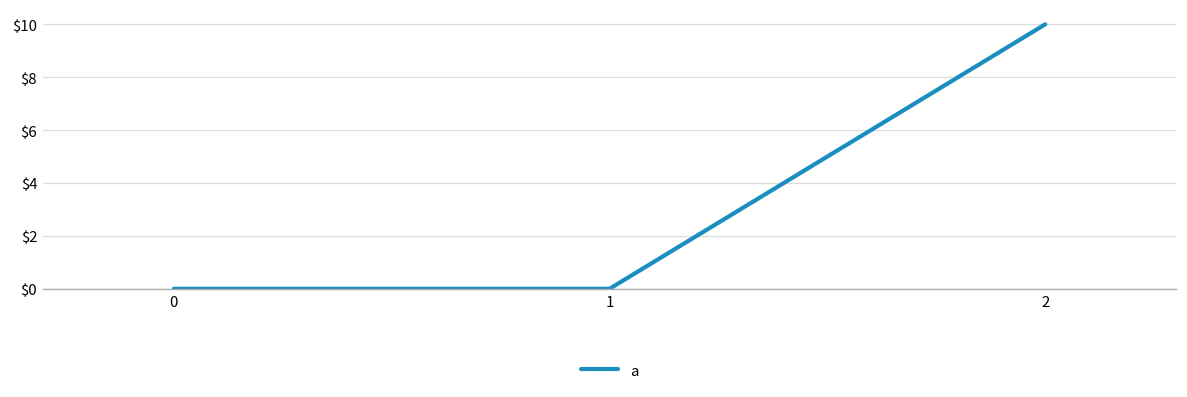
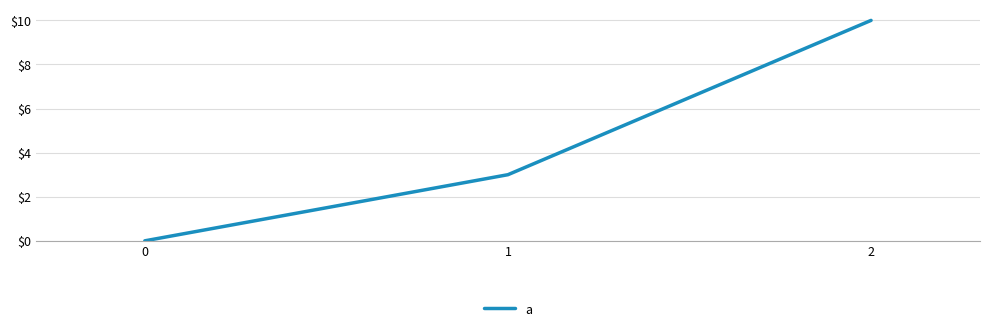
1: $0 -> $3
